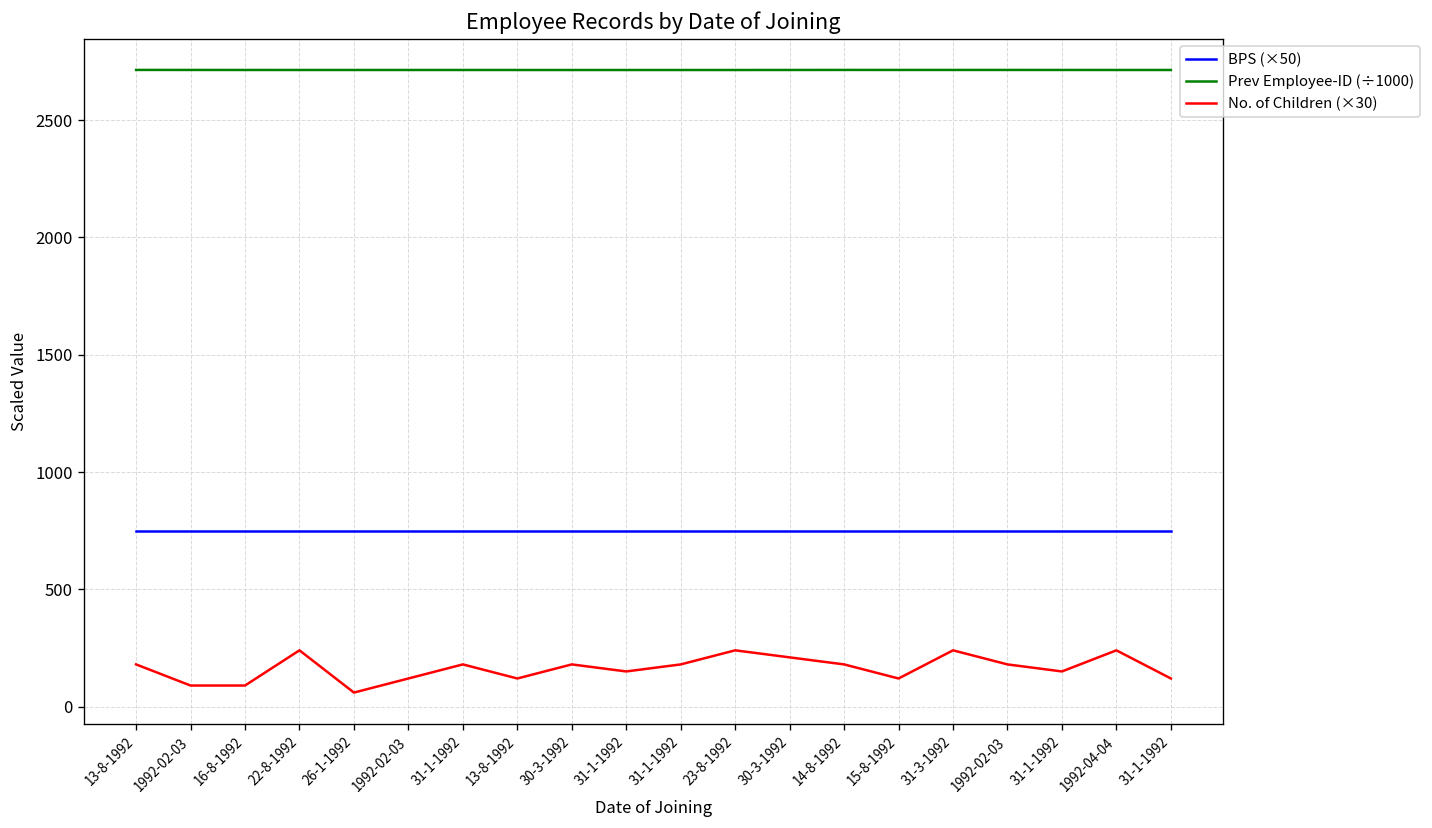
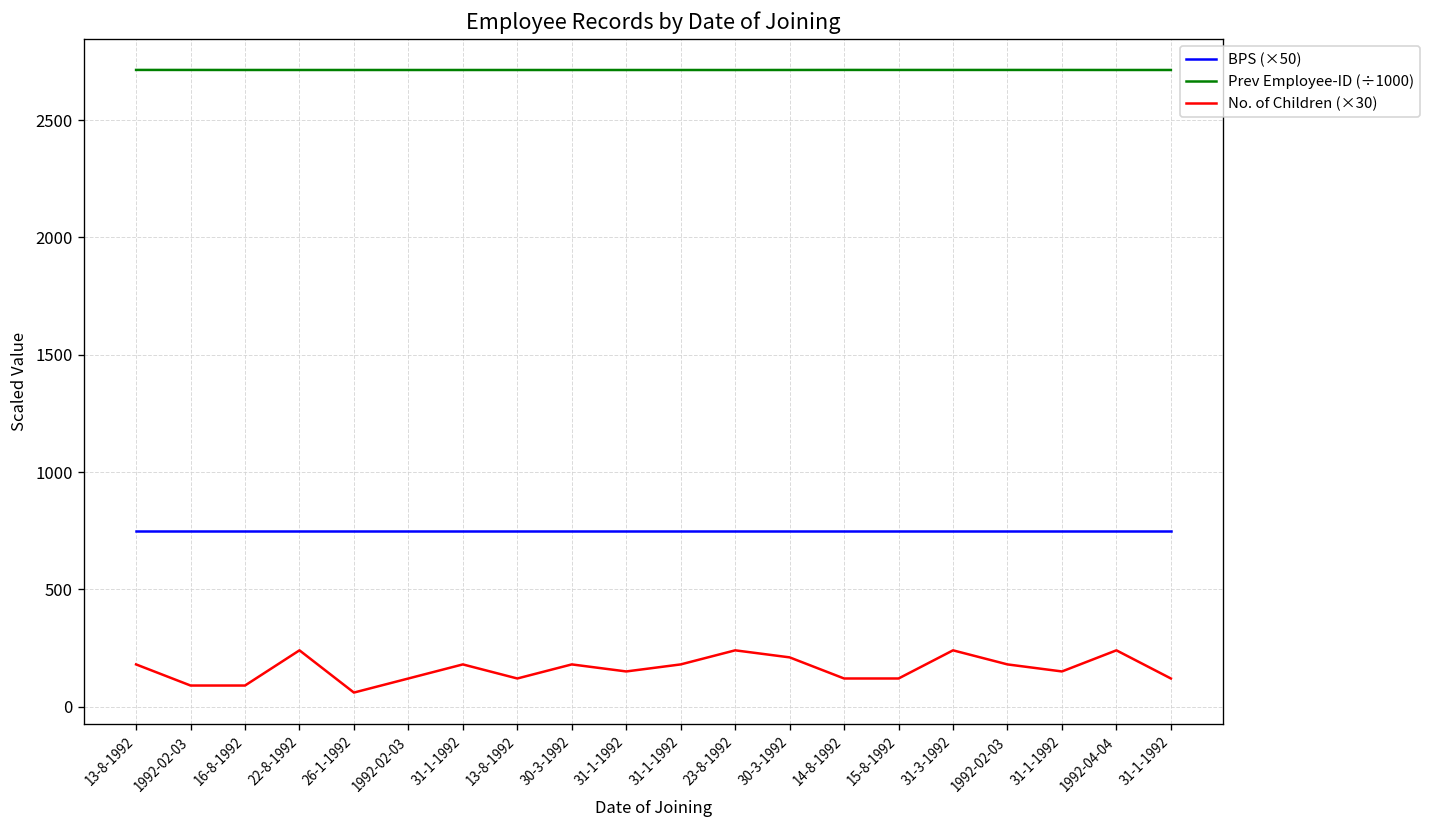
No. of Children (×30), 14-8-1992: 180 -> 120
